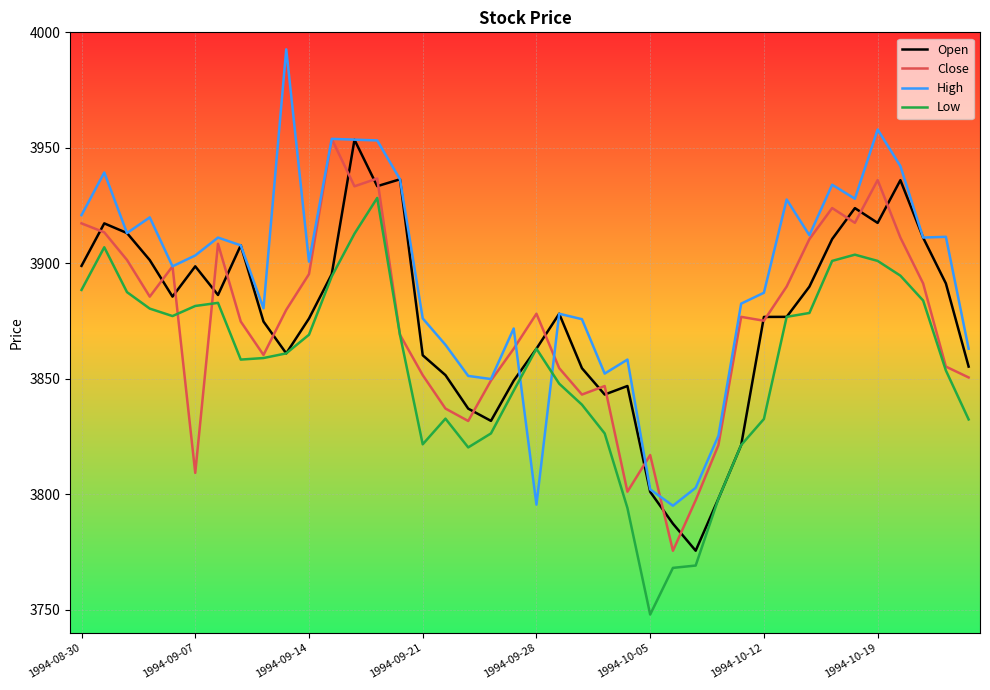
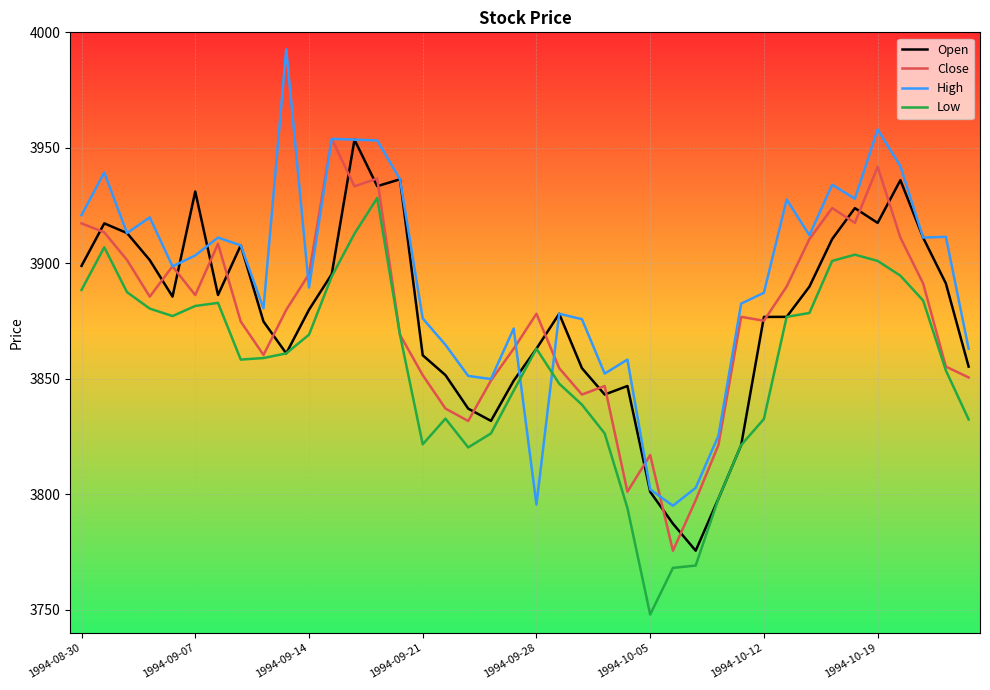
Open, 1994-09-07: 3899 -> 3931
Close, 1994-09-07: 3809 -> 3886
Open, 1994-09-14: 3876 -> 3880
High, 1994-09-14: 3901 -> 3890
Close, 1994-10-19: 3936 -> 3942
